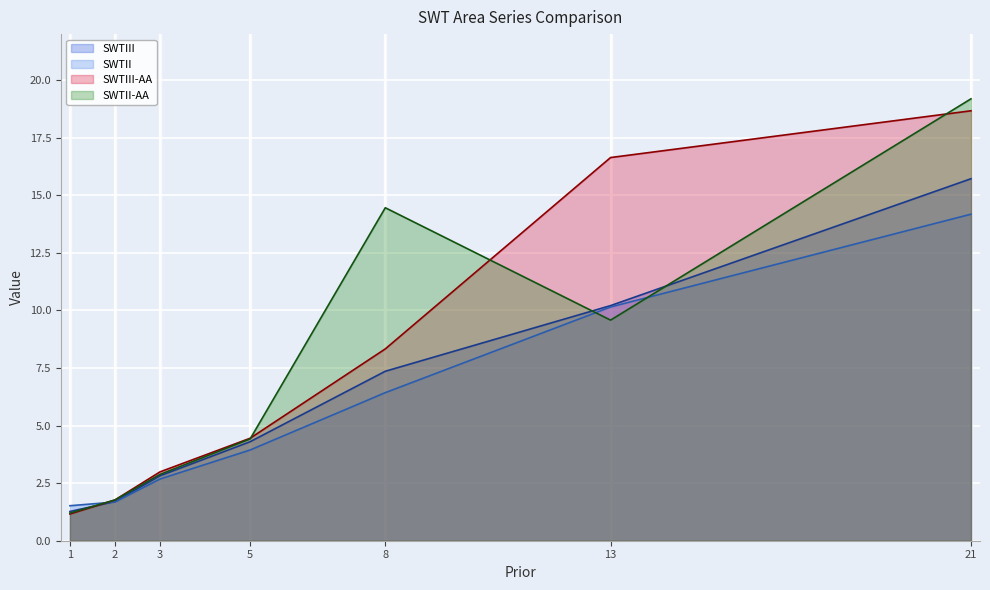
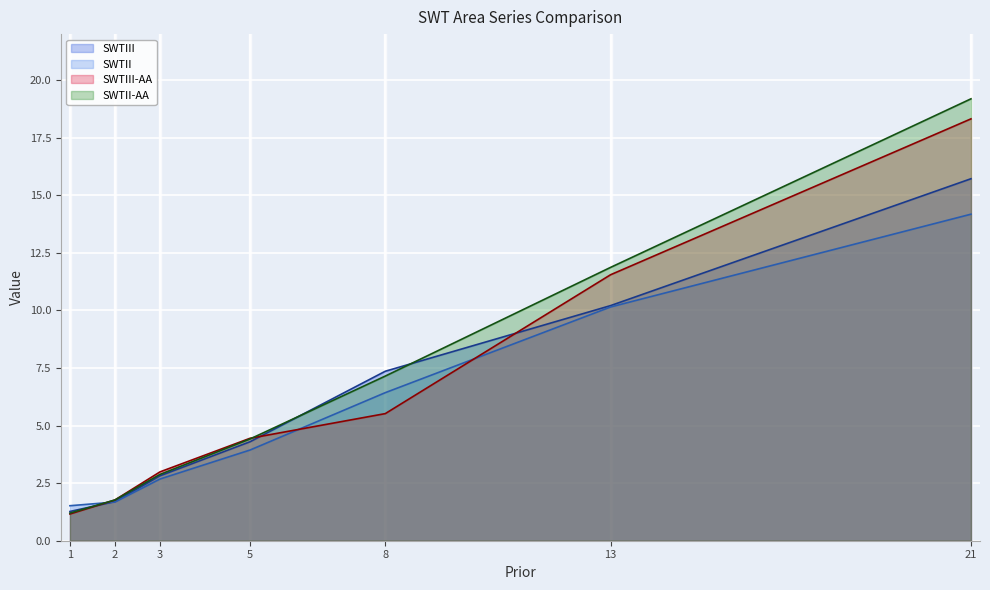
SWTIII-AA, 8: 8.3 -> 5.5
SWTII-AA, 8: 14.5 -> 7.2
SWTIII-AA, 13: 16.6 -> 11.6
SWTII-AA, 13: 9.6 -> 11.9
SWTIII-AA, 21: 18.7 -> 18.3
